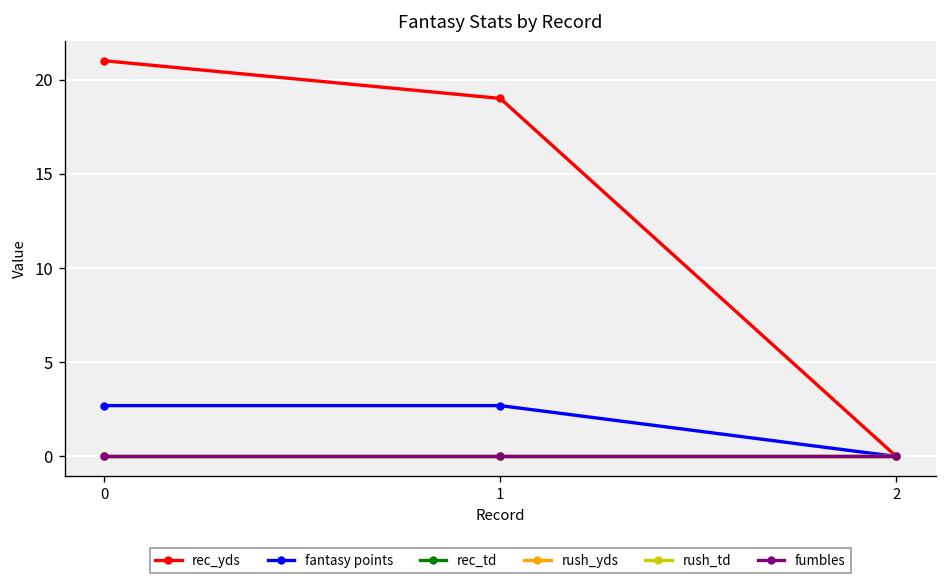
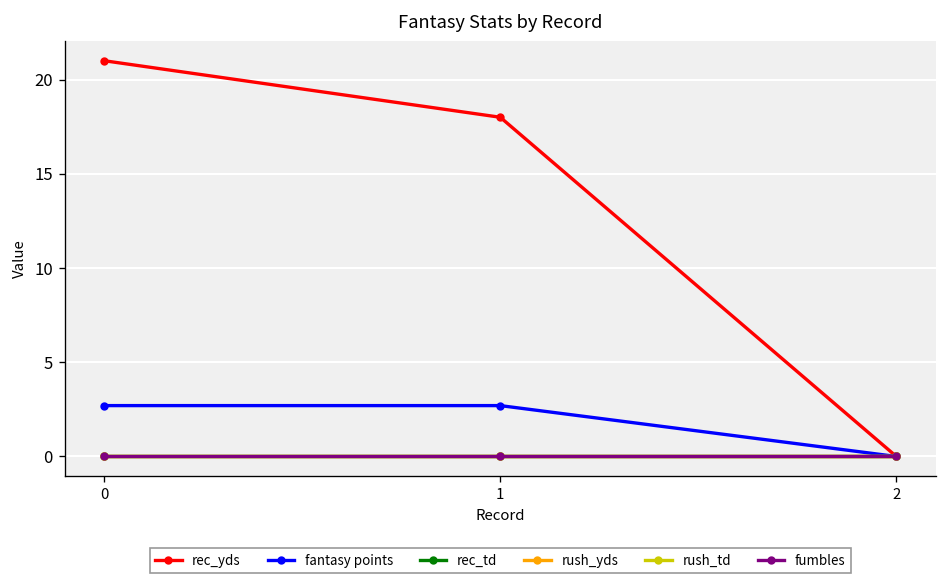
rec_yds, 1: 19 -> 18
